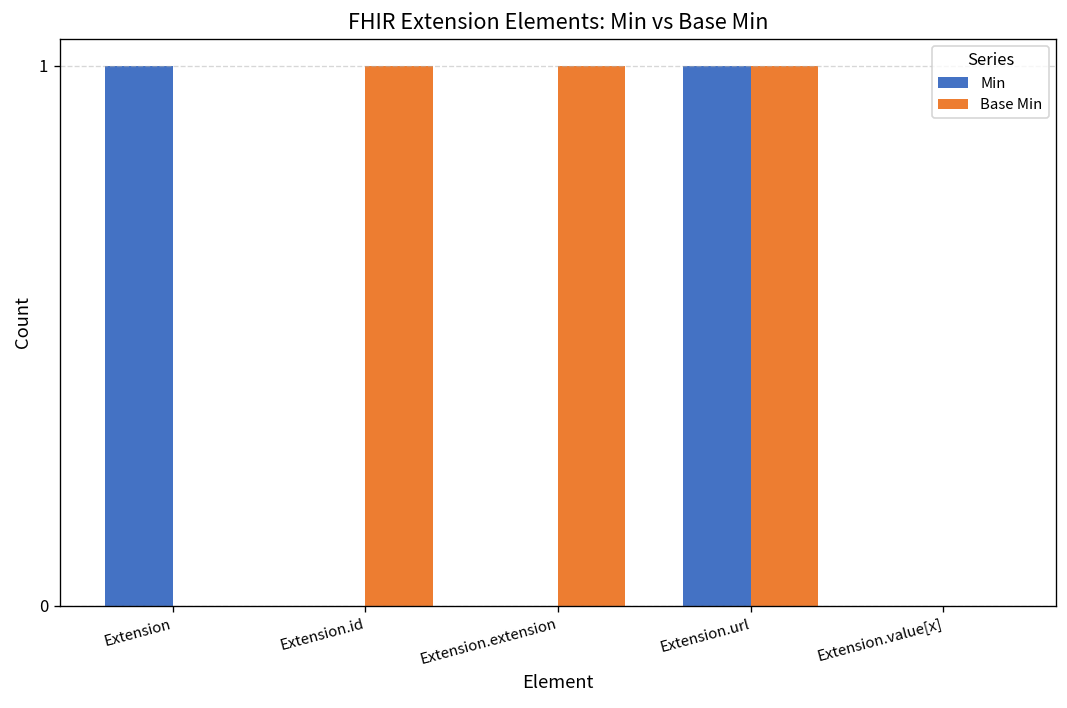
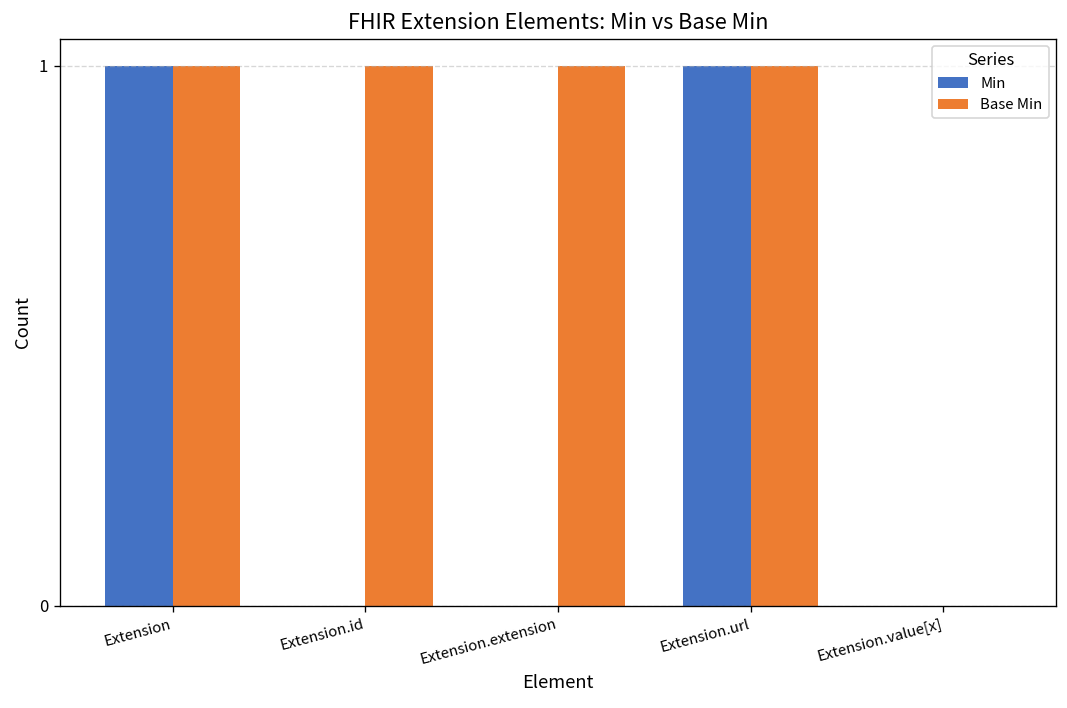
Base Min, Extension: 0 -> 1
